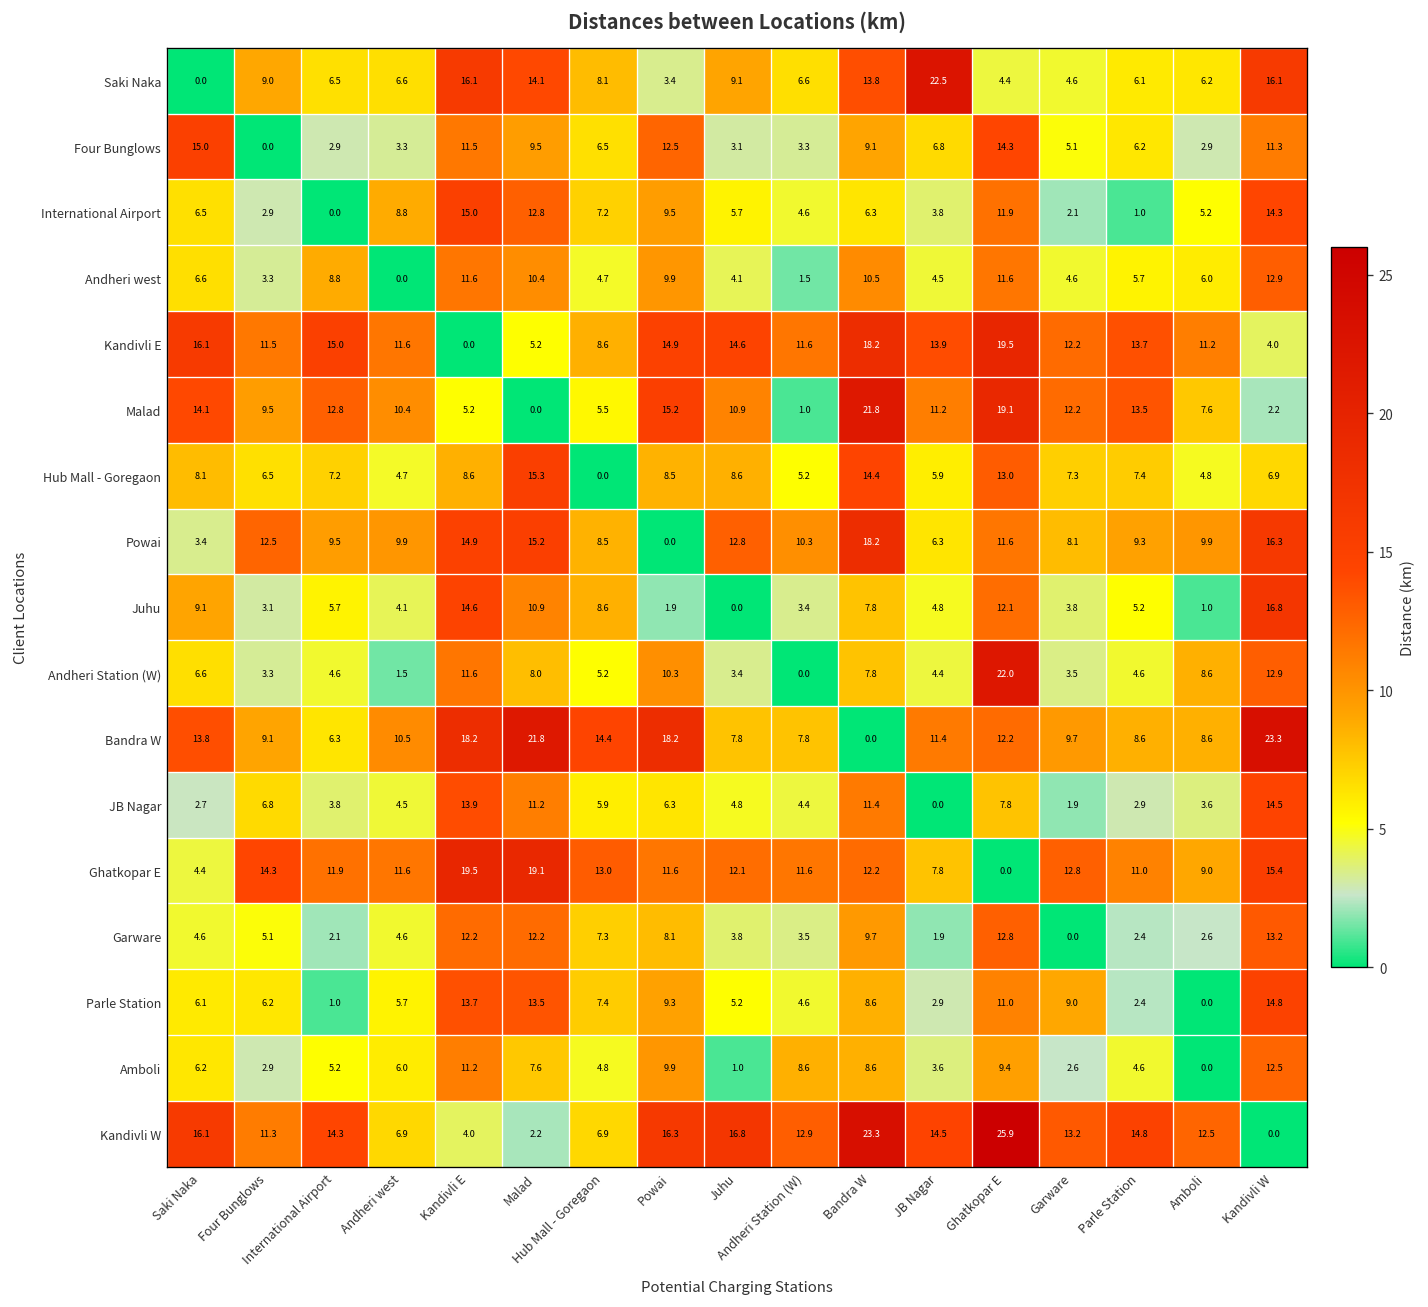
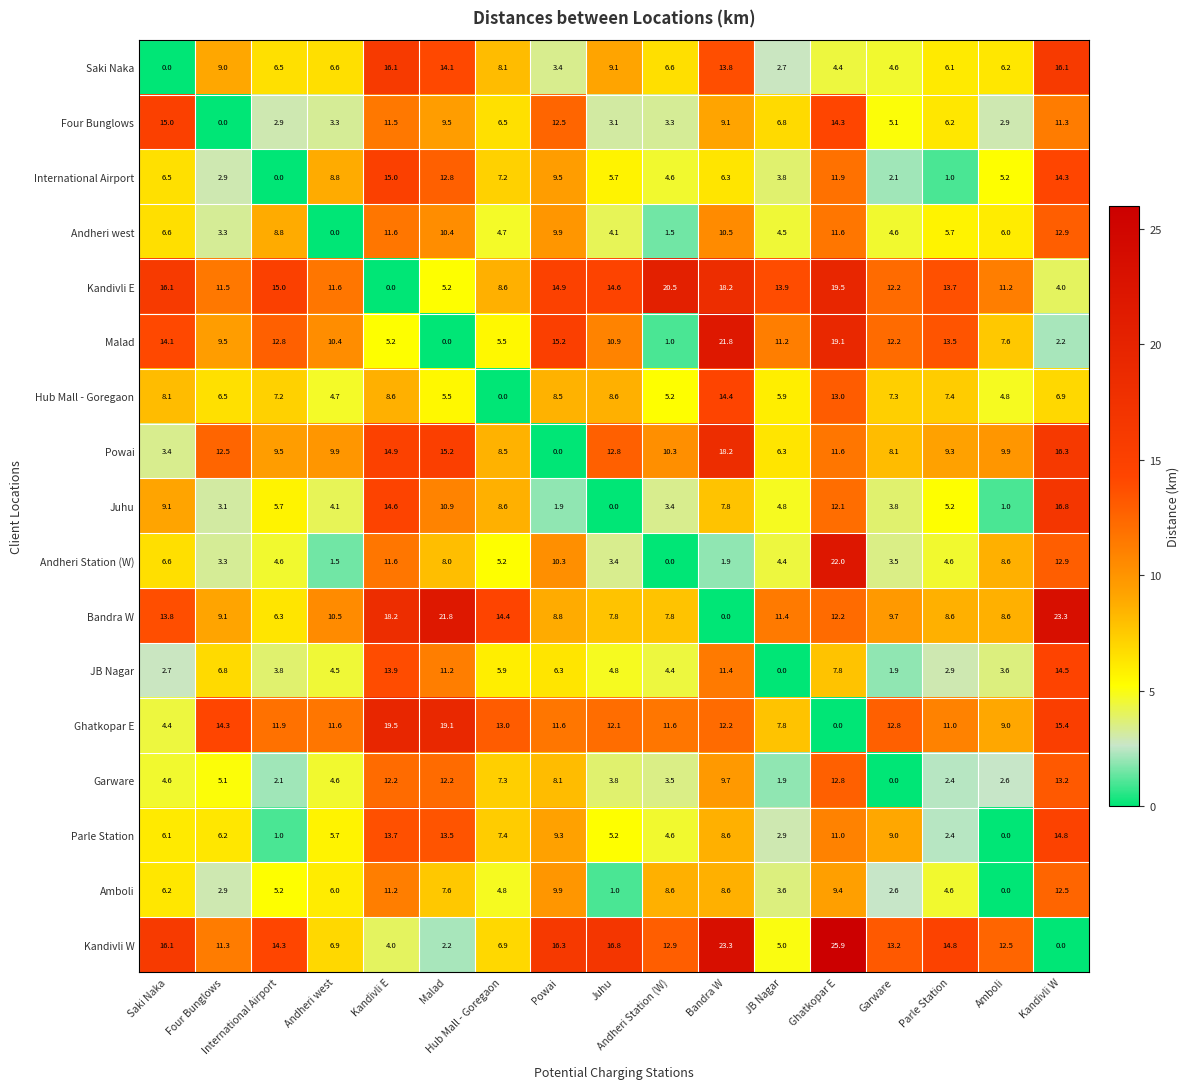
Saki Naka, JB Nagar: 22.5 -> 2.7
Kandivli E, Andheri Station (W): 11.6 -> 20.5
Hub Mall - Goregaon, Malad: 15.3 -> 5.5
Andheri Station (W), Bandra W: 7.8 -> 1.9
Bandra W, Powai: 18.2 -> 8.8
Kandivli W, JB Nagar: 14.5 -> 5.0
